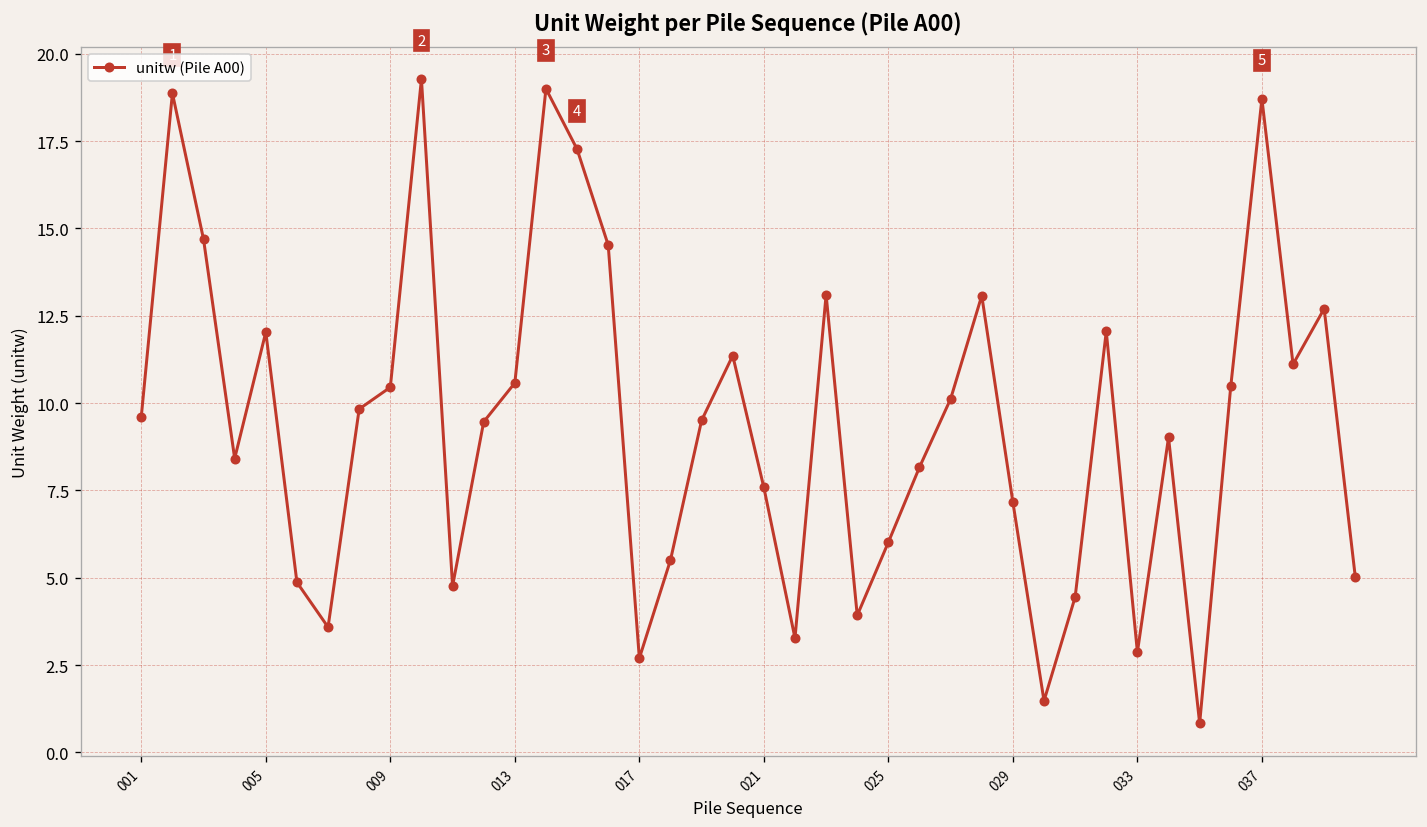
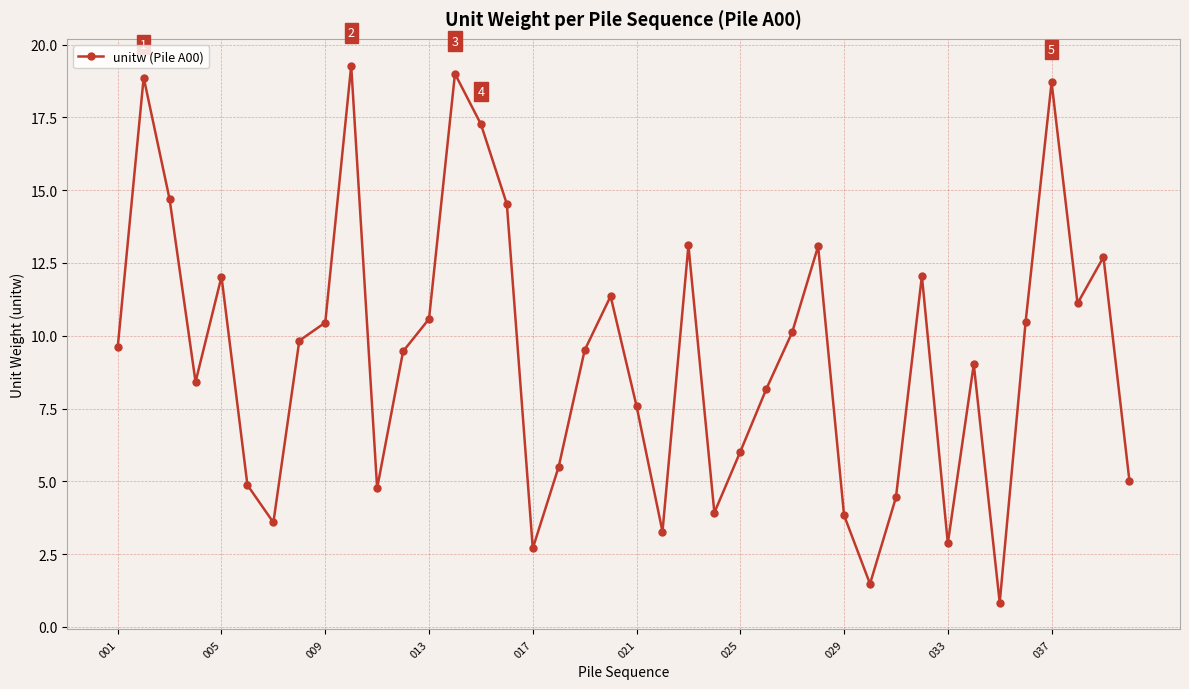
029: 7.2 -> 3.8
